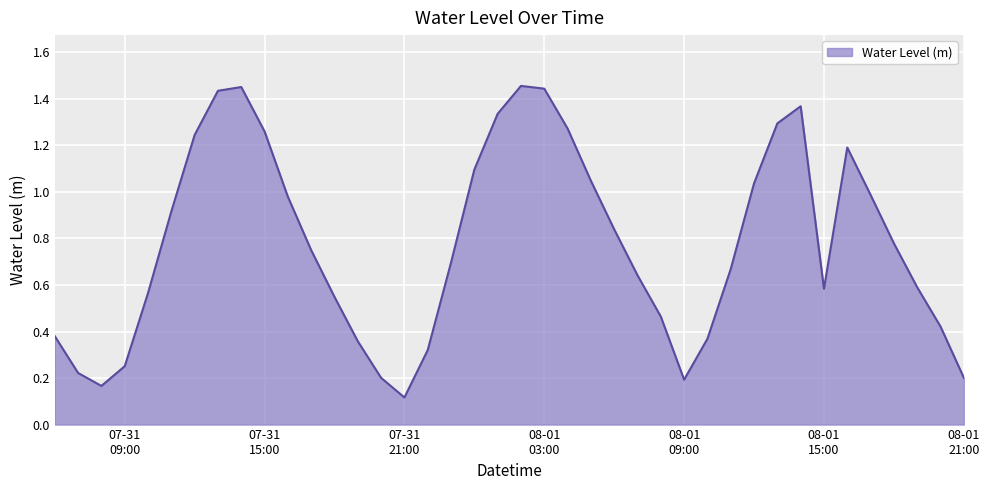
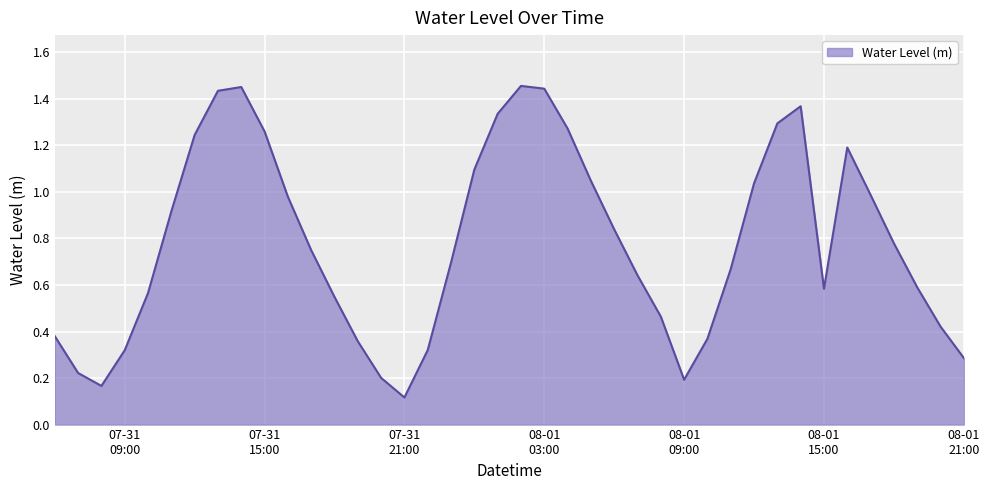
07-31 09:00: 0.25 -> 0.32
08-01 21:00: 0.20 -> 0.29
